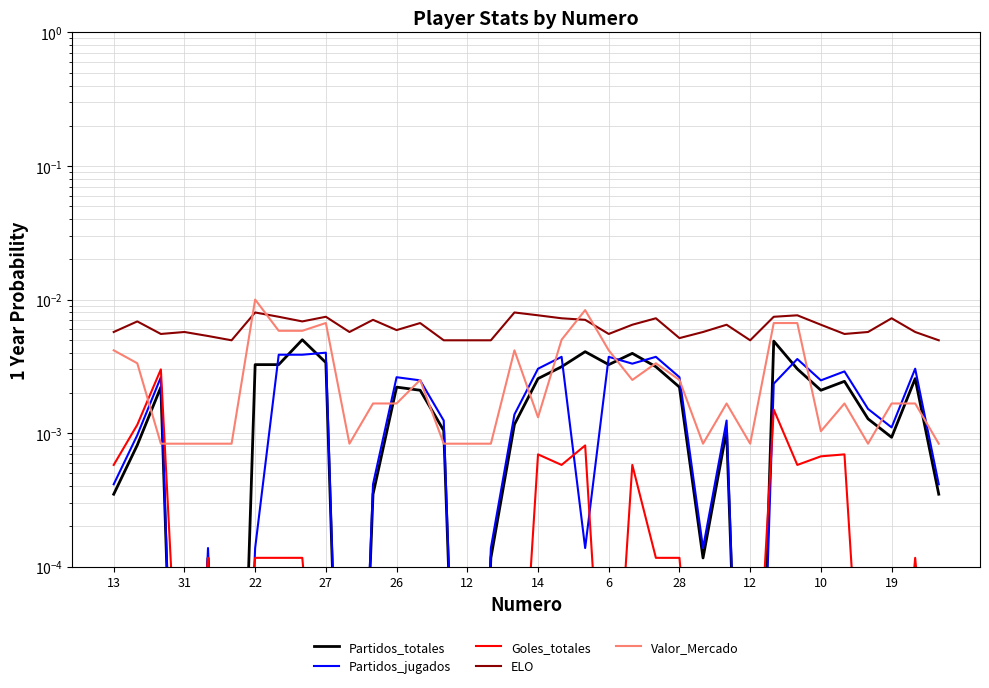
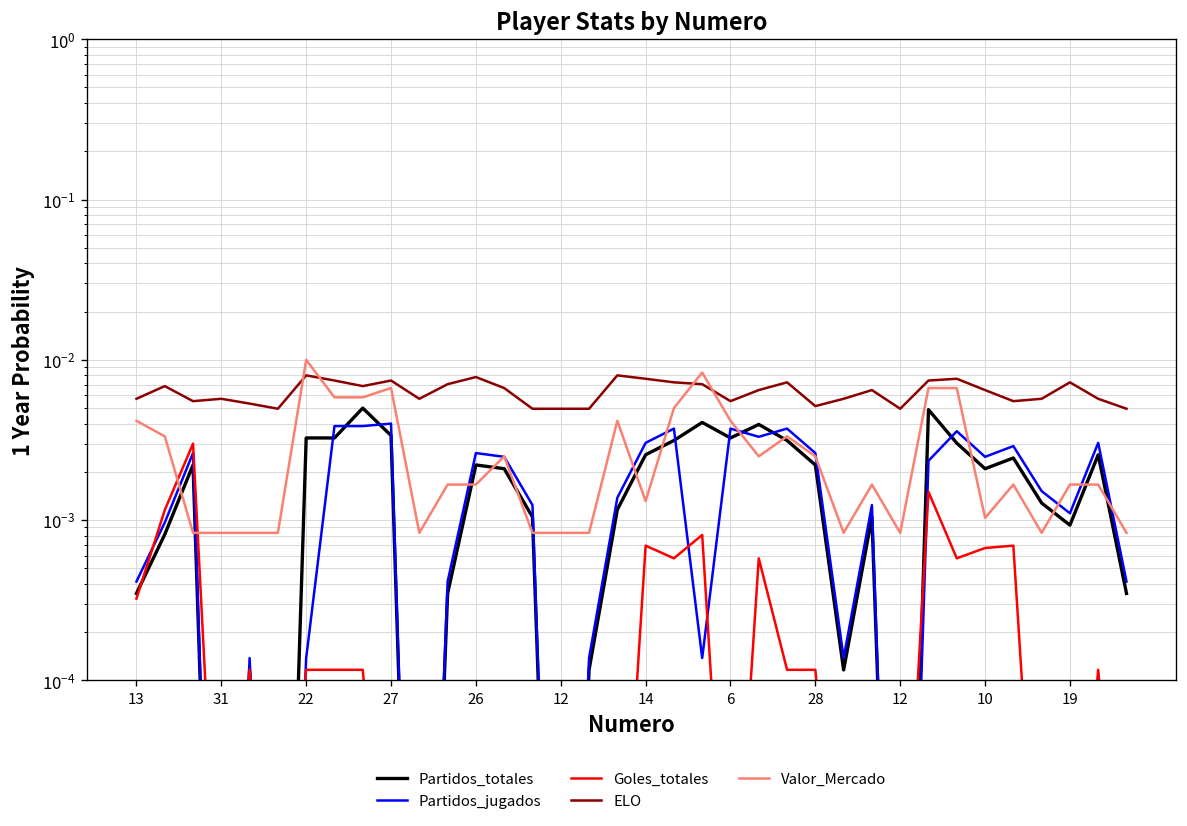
Goles_totales, 13: 0.00058 -> 0.00032
ELO, 26: 0.006 -> 0.008
